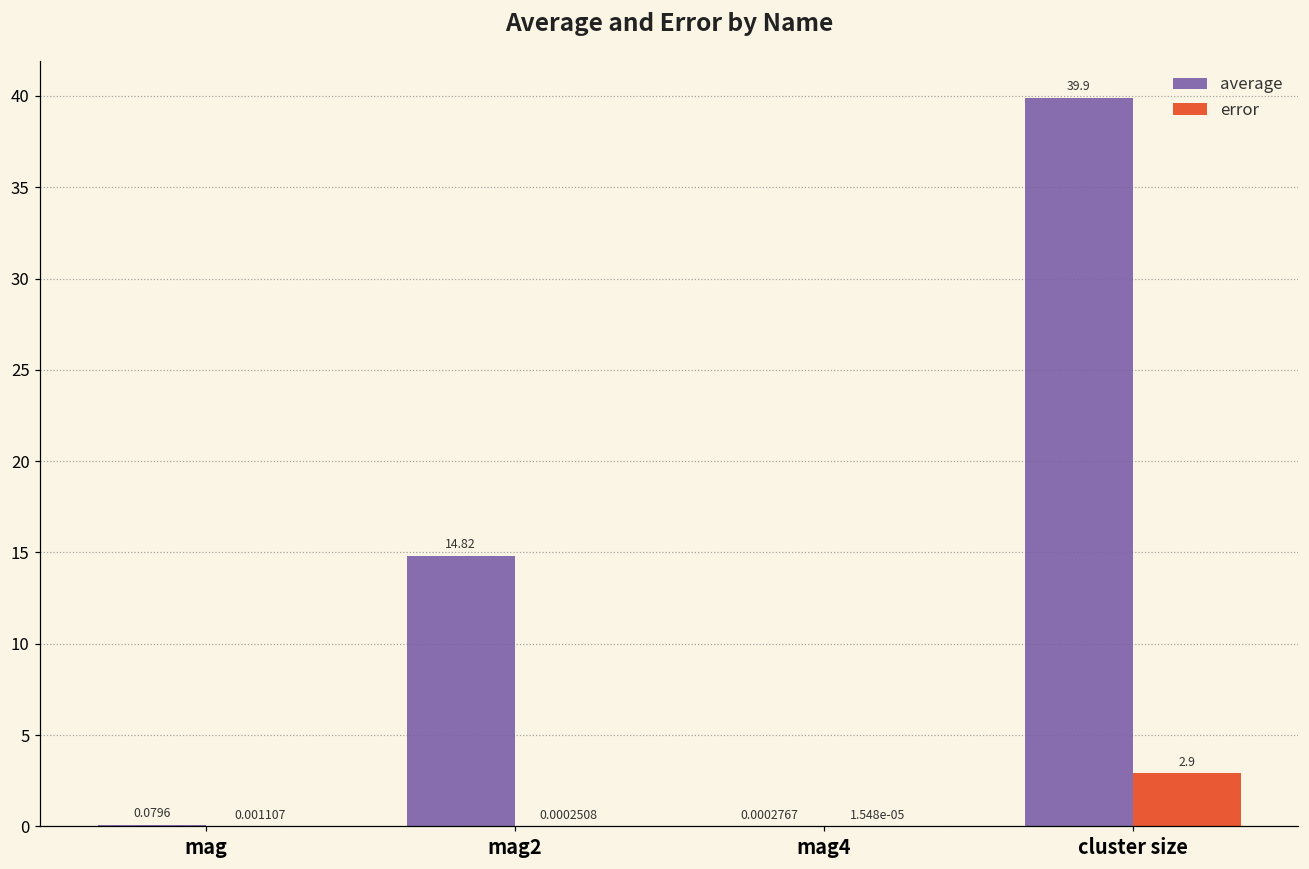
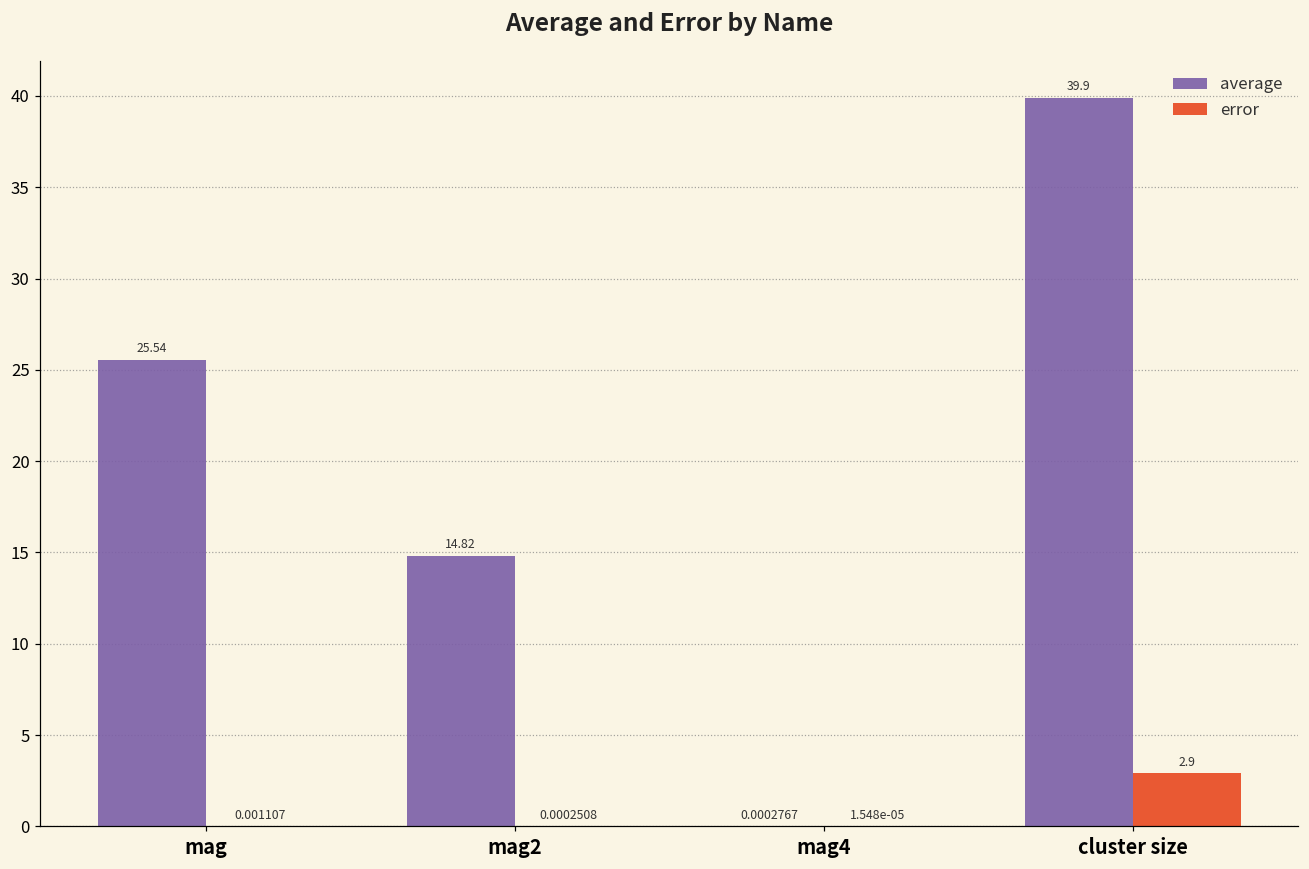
average, mag: 0.0796 -> 25.54
